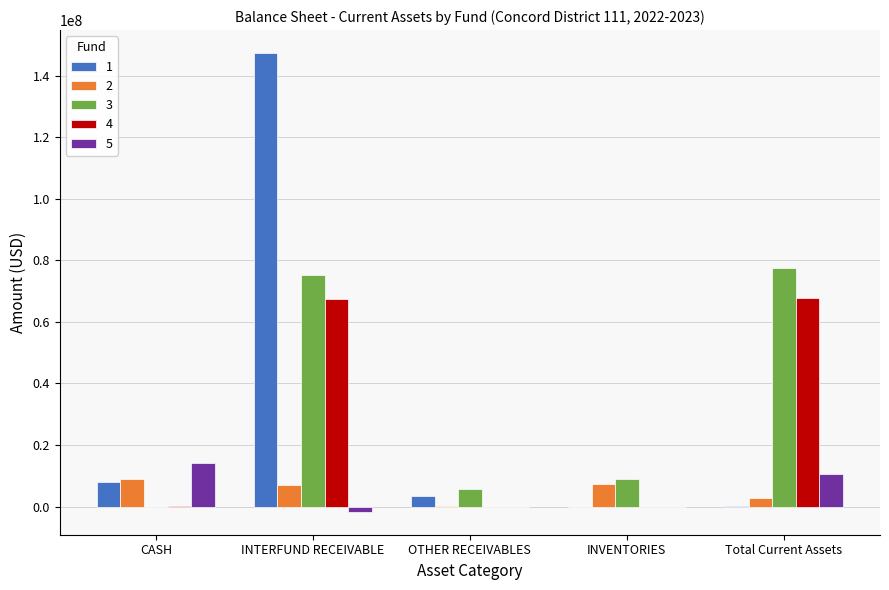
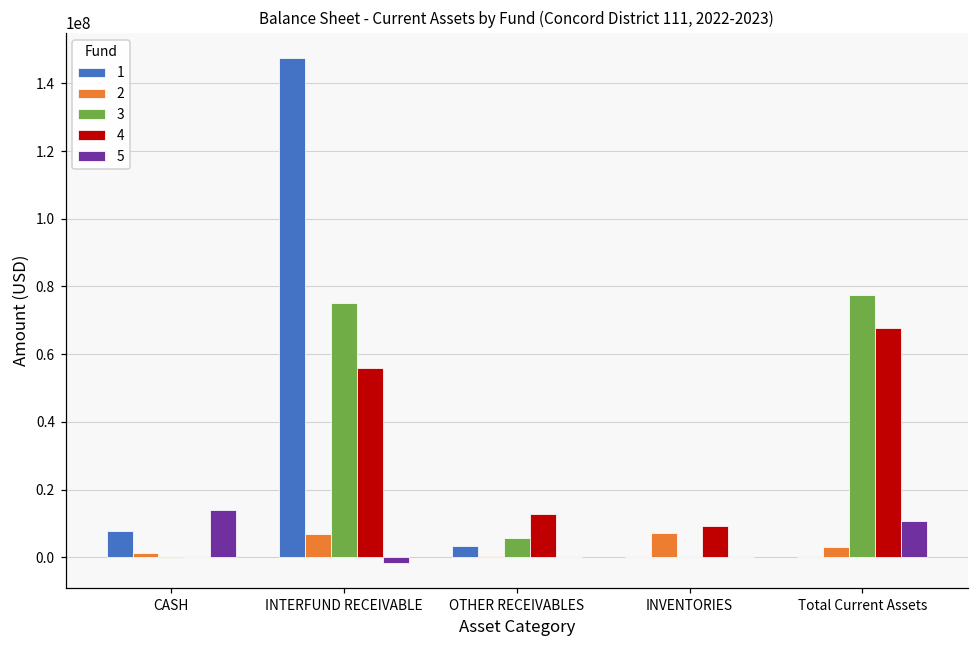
2, CASH: 9000000 -> 1000000
4, INTERFUND RECEIVABLE: 68000000 -> 56000000
4, OTHER RECEIVABLES: 0 -> 13000000
3, INVENTORIES: 9000000 -> 0
4, INVENTORIES: 0 -> 9000000
